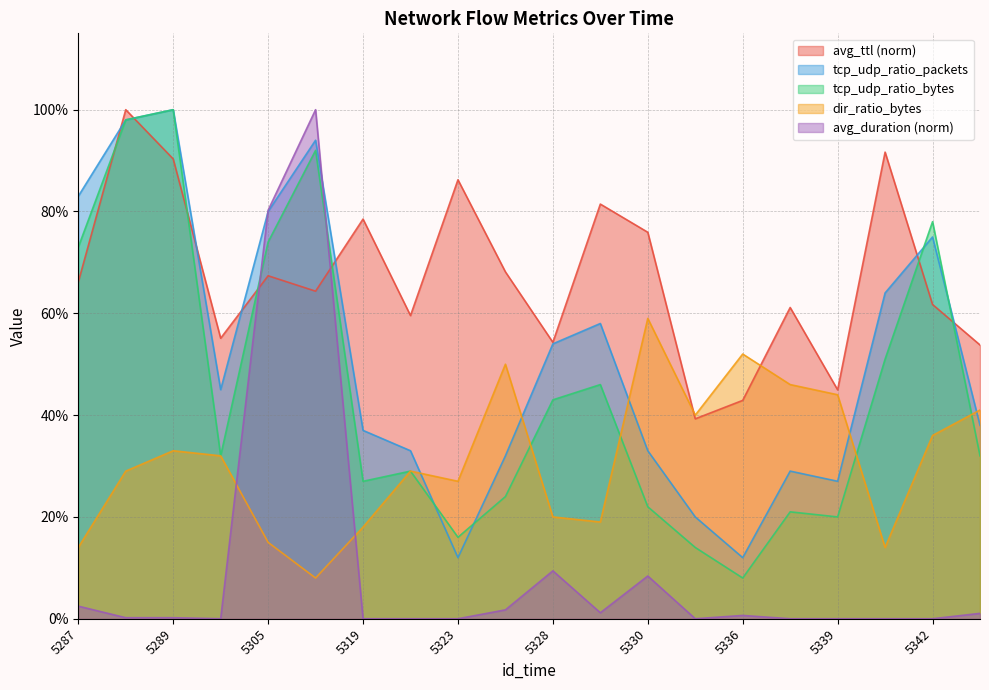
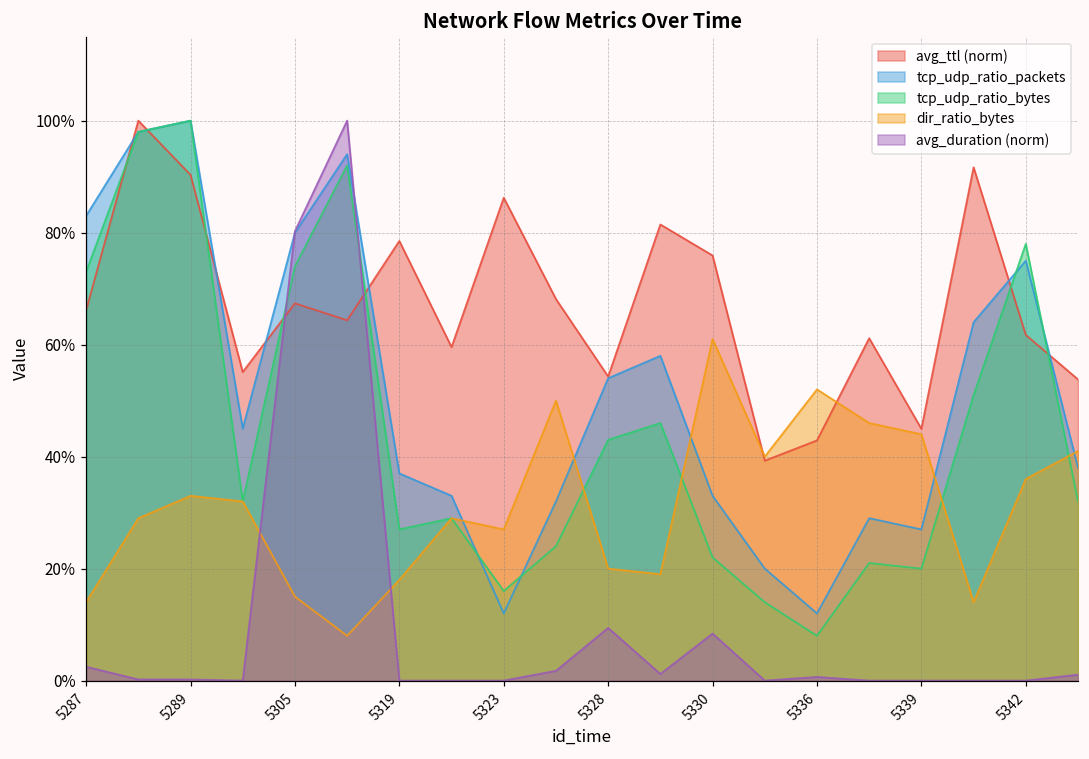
dir_ratio_bytes, 5330: 59% -> 61%
